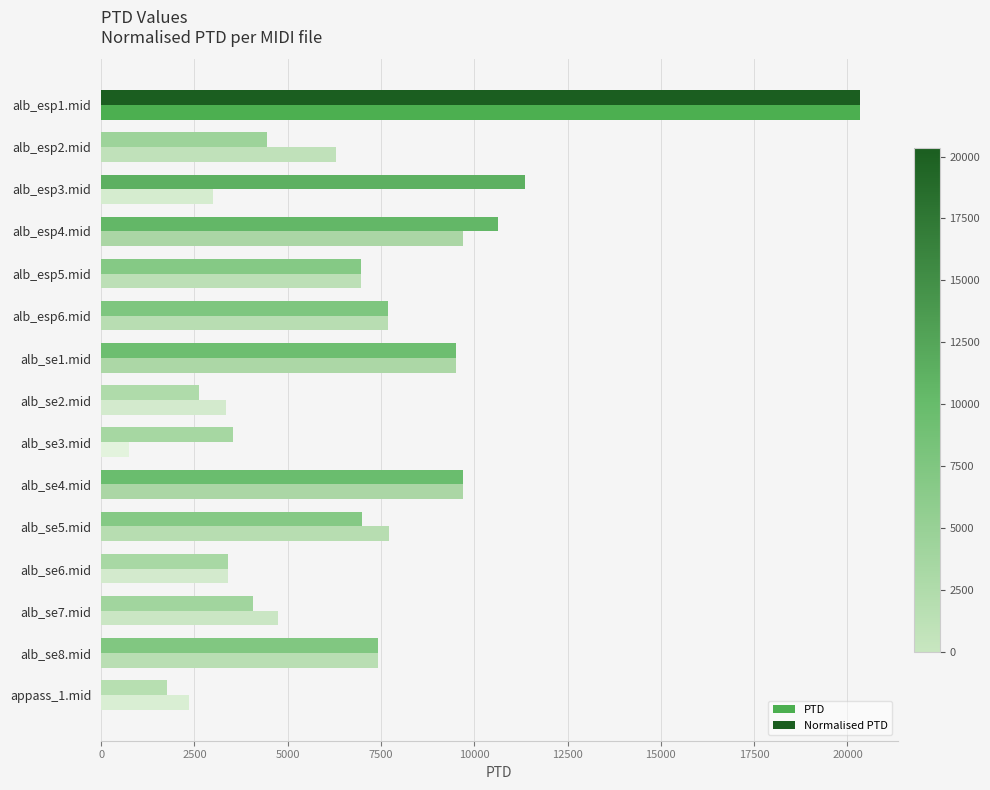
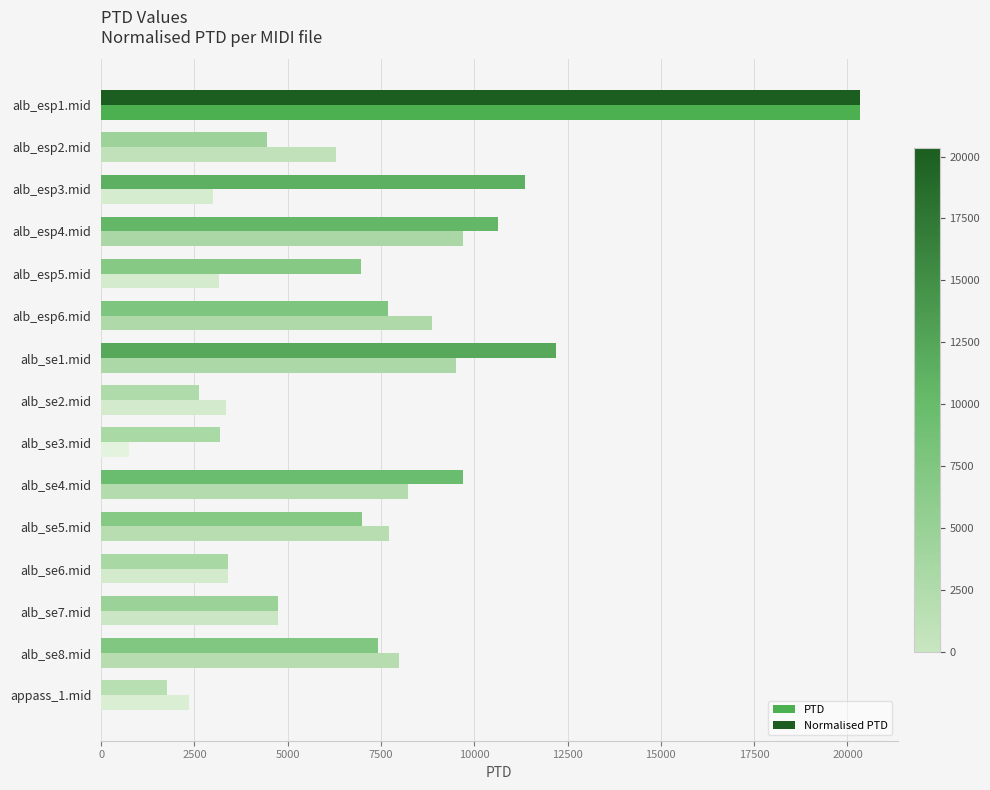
PTD, alb_esp5.mid: 7000 -> 3200
PTD, alb_esp6.mid: 7700 -> 8900
Normalised PTD, alb_se1.mid: 9500 -> 12200
Normalised PTD, alb_se3.mid: 3500 -> 3200
PTD, alb_se4.mid: 9700 -> 8200
Normalised PTD, alb_se7.mid: 4100 -> 4800
PTD, alb_se8.mid: 7400 -> 8000
